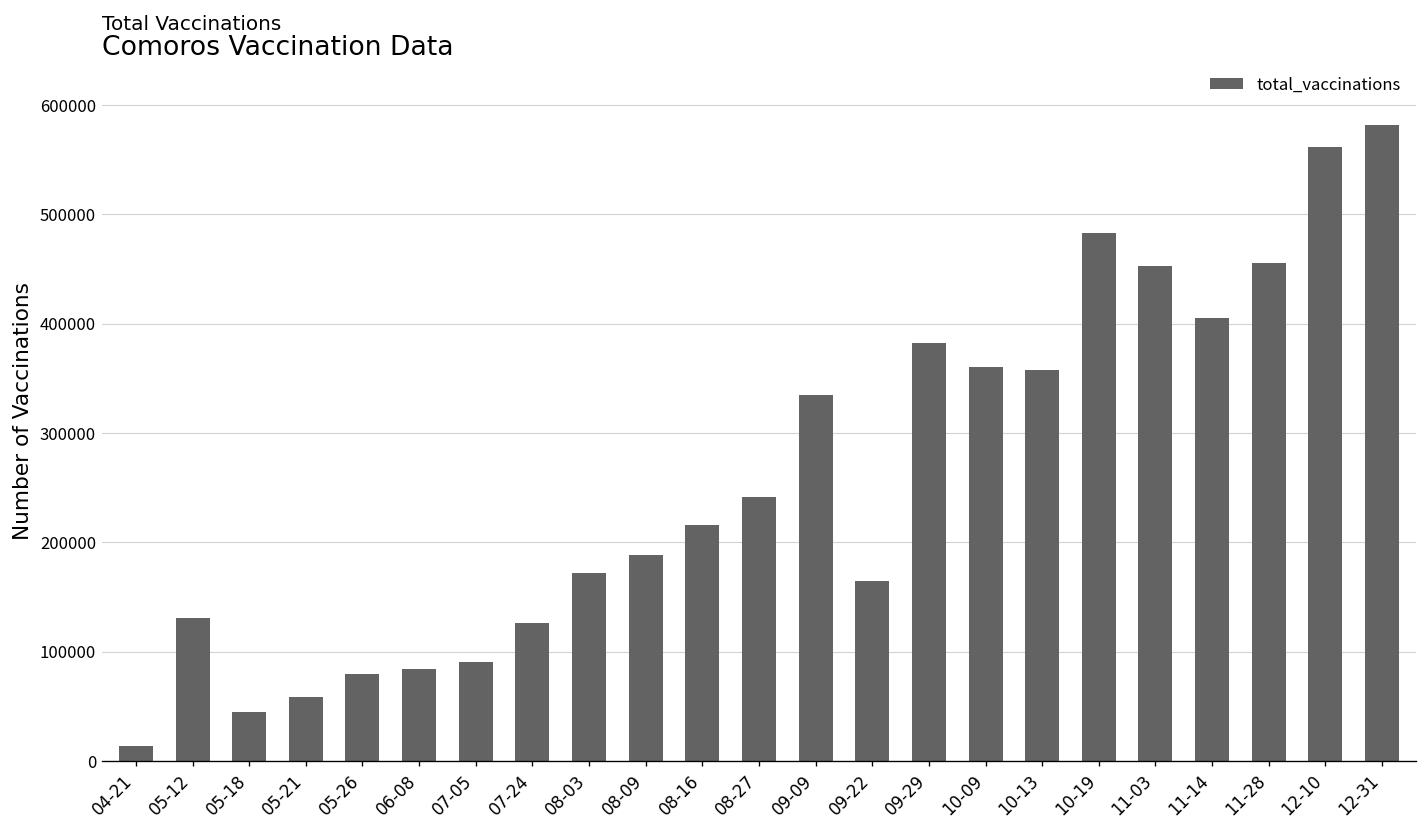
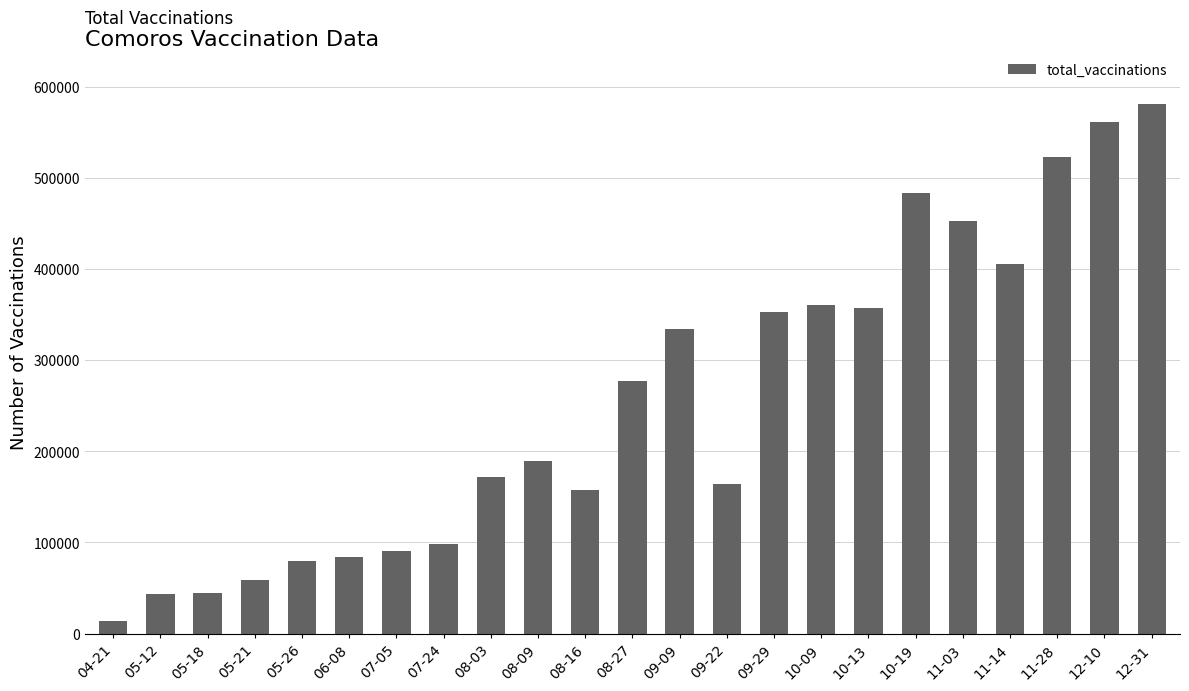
05-12: 130000 -> 40000
07-24: 130000 -> 100000
08-16: 220000 -> 160000
08-27: 240000 -> 280000
09-29: 380000 -> 350000
11-28: 460000 -> 520000
